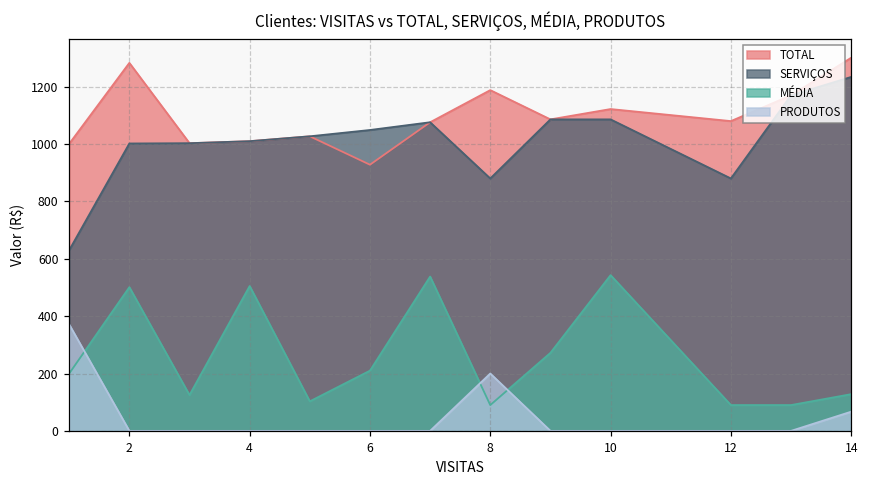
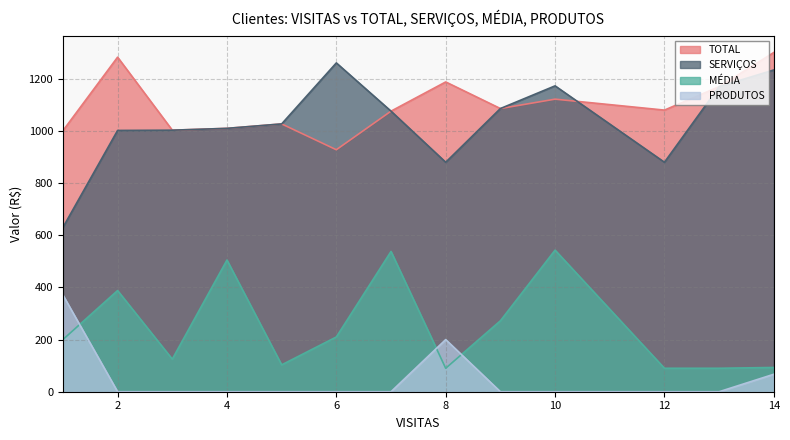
MÉDIA, 2: 500 -> 390
SERVIÇOS, 6: 1050 -> 1260
SERVIÇOS, 10: 1090 -> 1170
MÉDIA, 14: 130 -> 90
